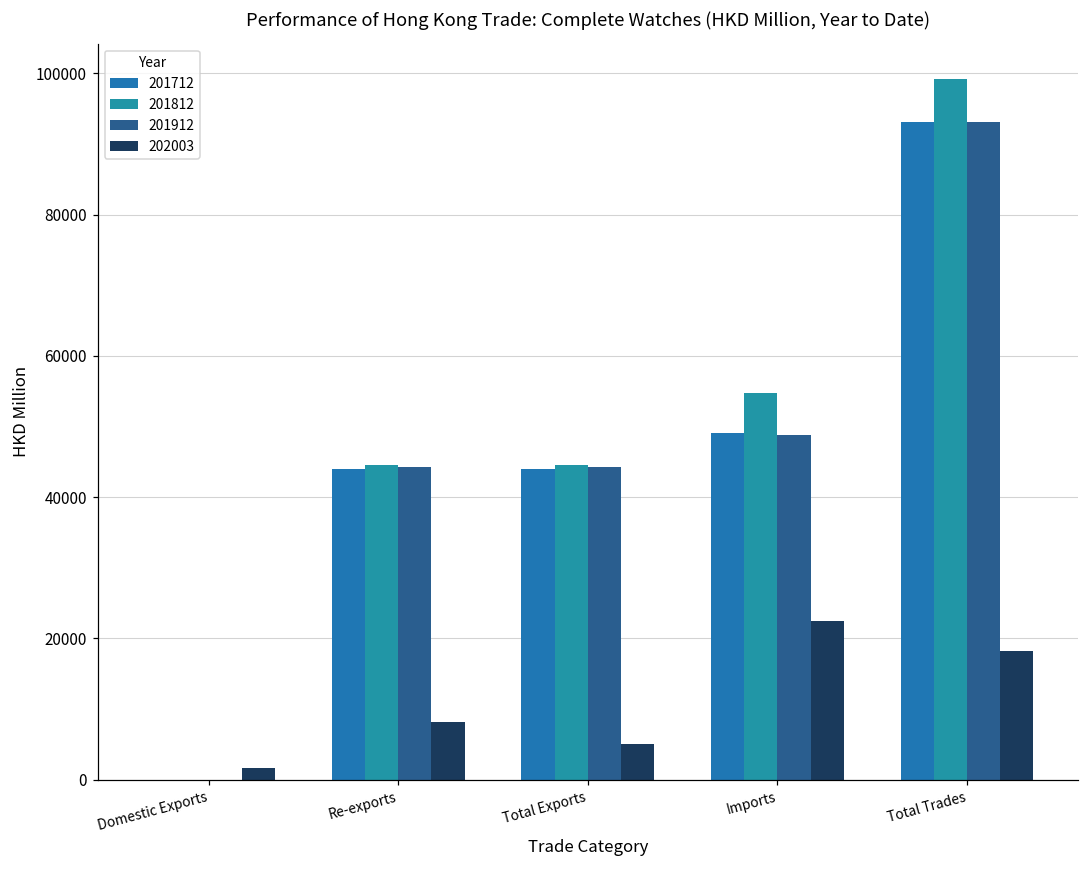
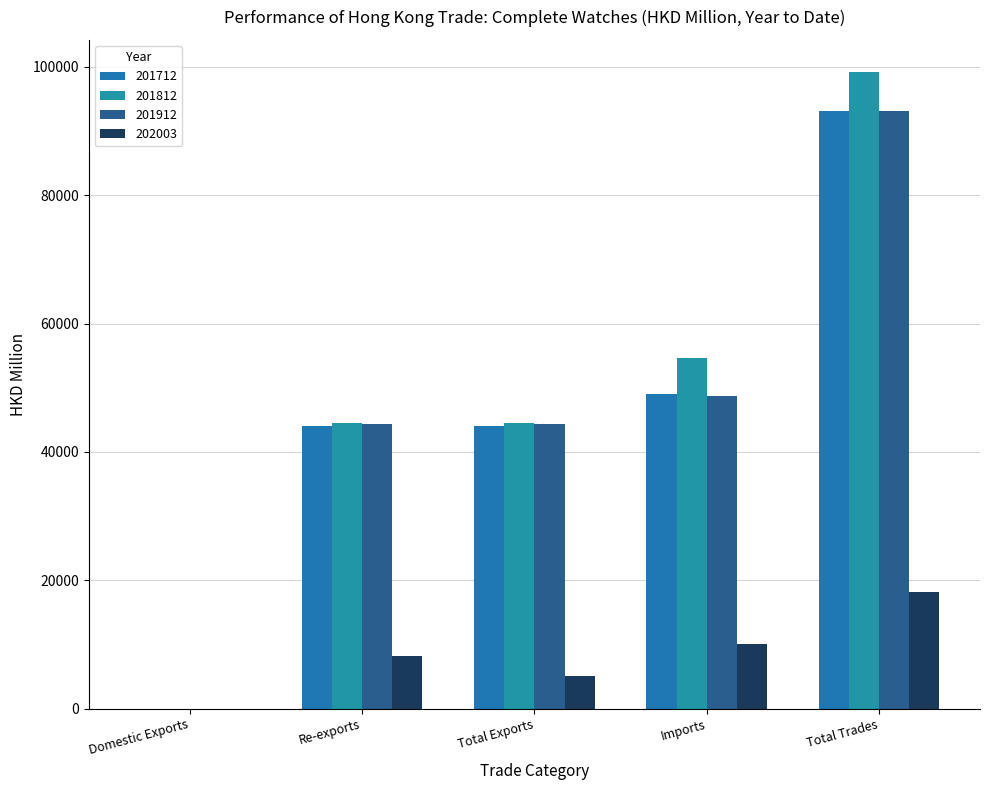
202003, Domestic Exports: 2000 -> 0
202003, Imports: 22000 -> 10000
